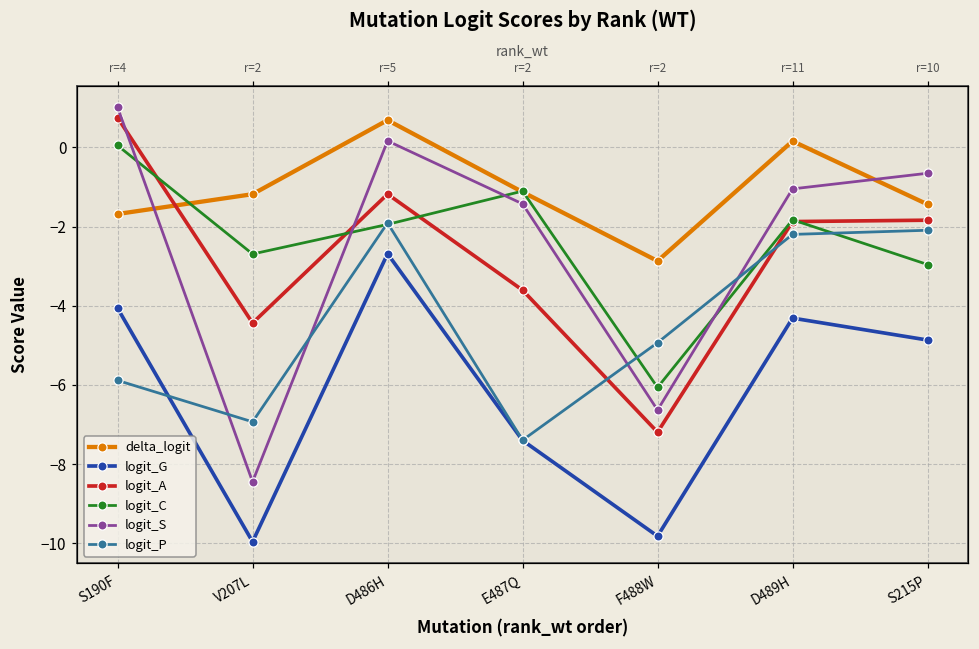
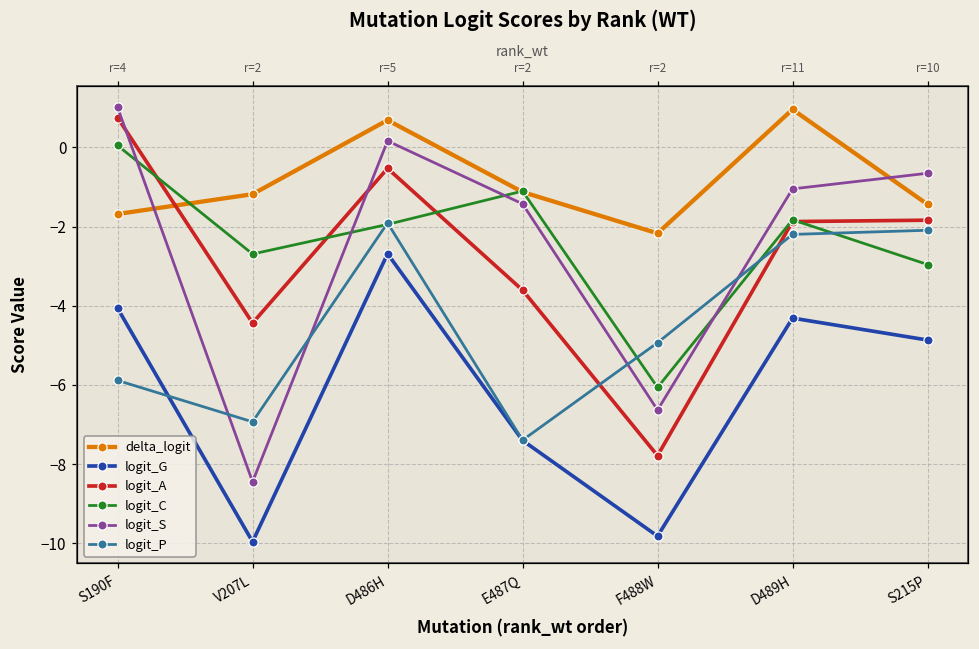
logit_A, D486H: -1.2 -> -0.5
delta_logit, F488W: -2.9 -> -2.2
logit_A, F488W: -7.2 -> -7.8
delta_logit, D489H: 0.2 -> 1.0
